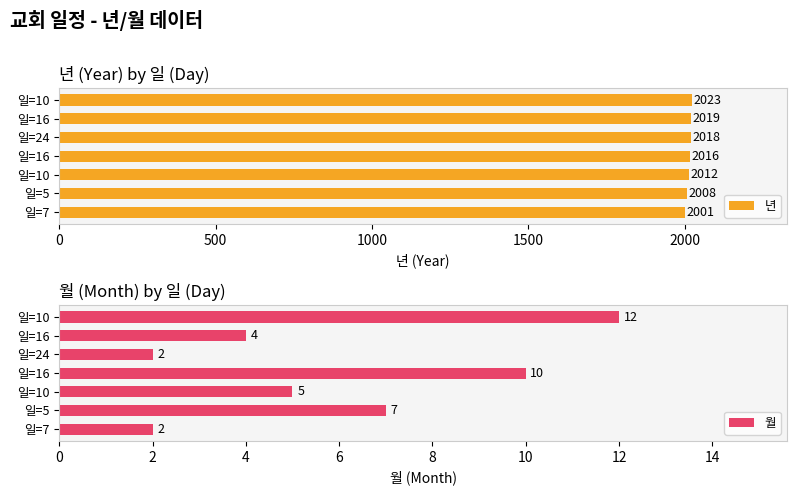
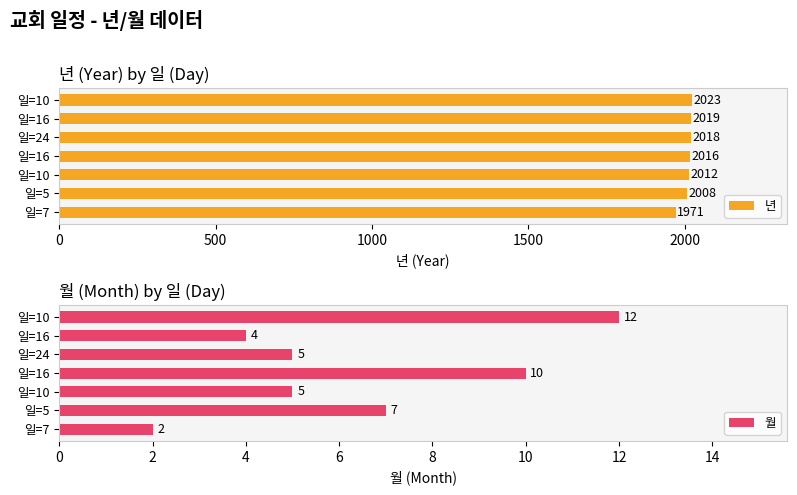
년 (Year) by 일 (Day), 일=7: 2001 -> 1971
월 (Month) by 일 (Day), 일=24: 2 -> 5
